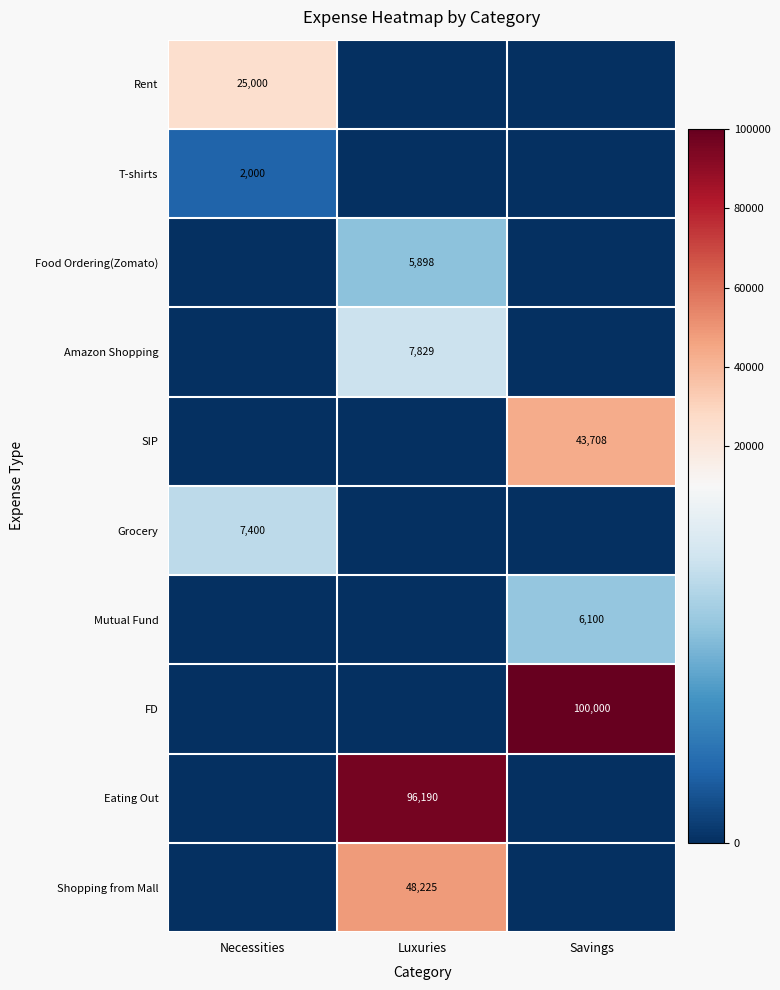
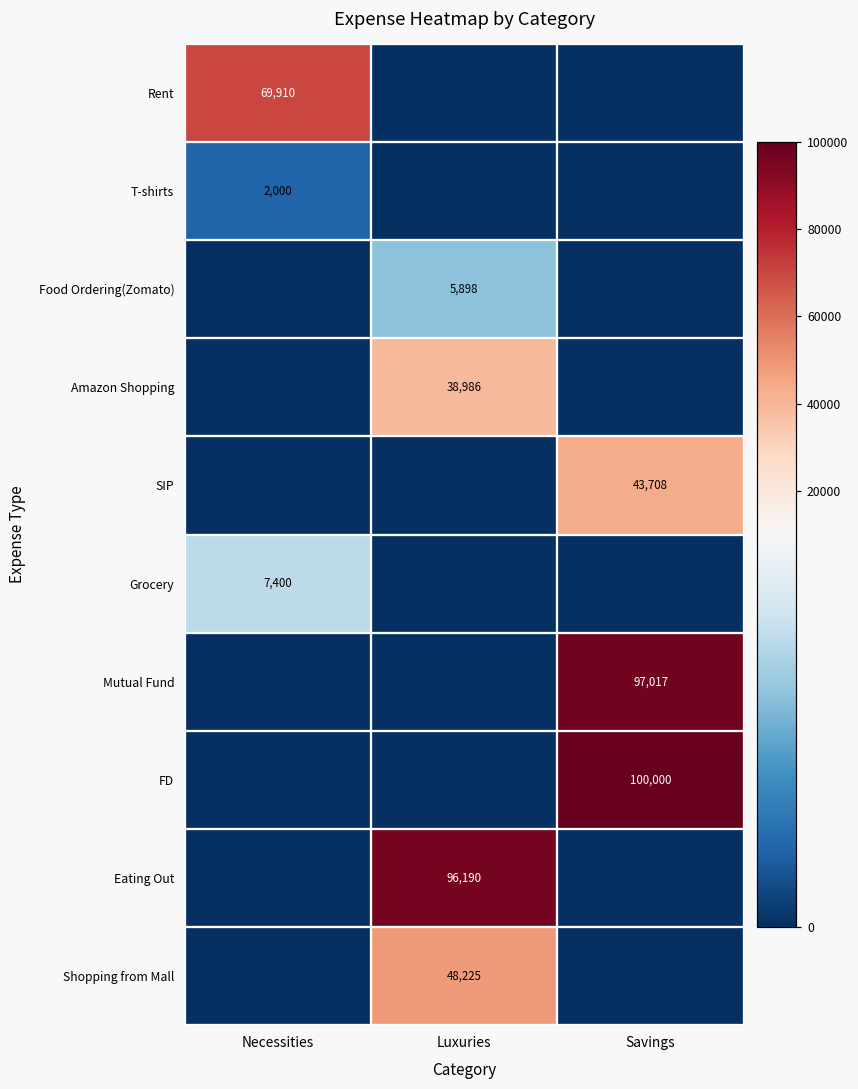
Rent, Necessities: 25,000 -> 69,910
Amazon Shopping, Luxuries: 7,829 -> 38,986
Mutual Fund, Savings: 6,100 -> 97,017
